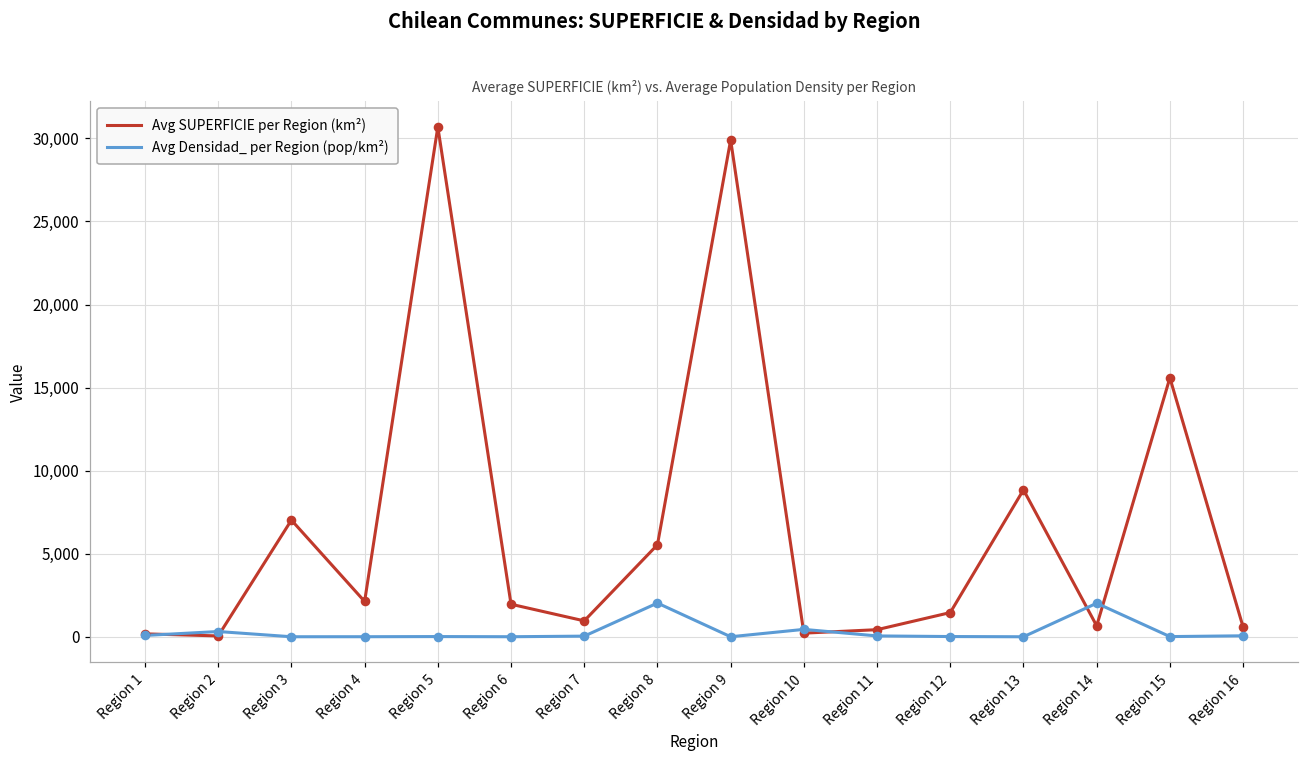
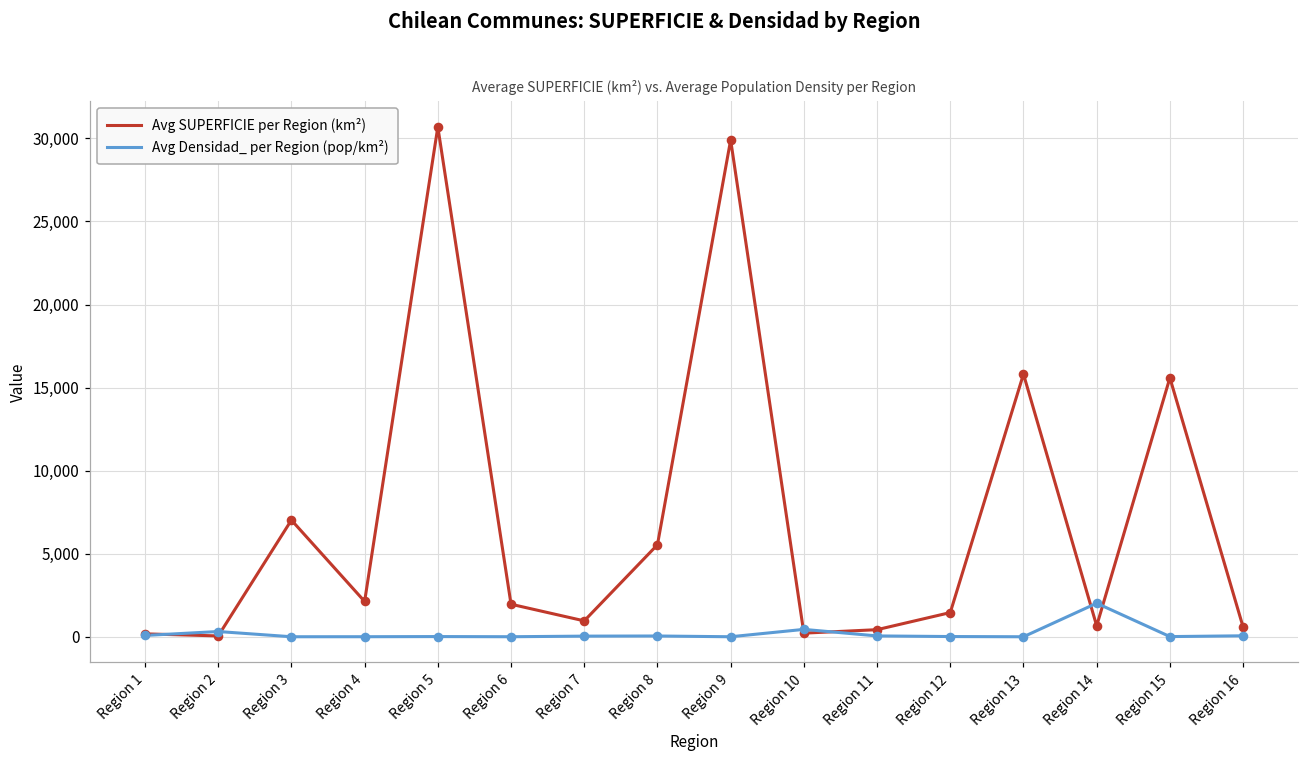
Avg Densidad_ per Region (pop/km²), Region 8: 2,000 -> 0
Avg SUPERFICIE per Region (km²), Region 13: 8,800 -> 15,800
